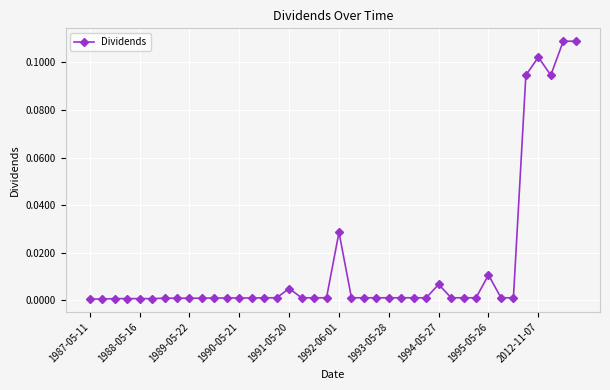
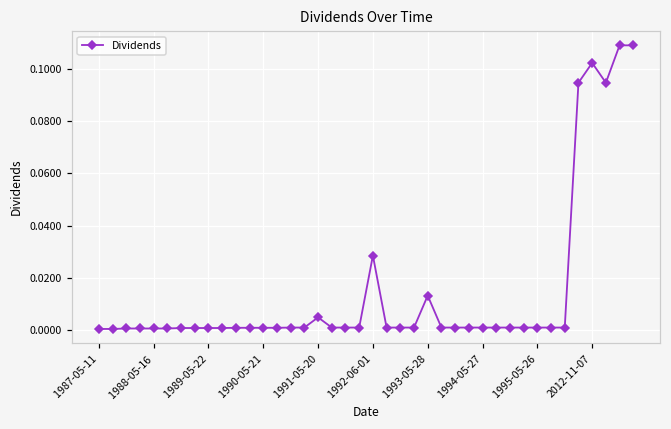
1993-05-28: 0.001 -> 0.013
1994-05-27: 0.007 -> 0.001
1995-05-26: 0.011 -> 0.001
